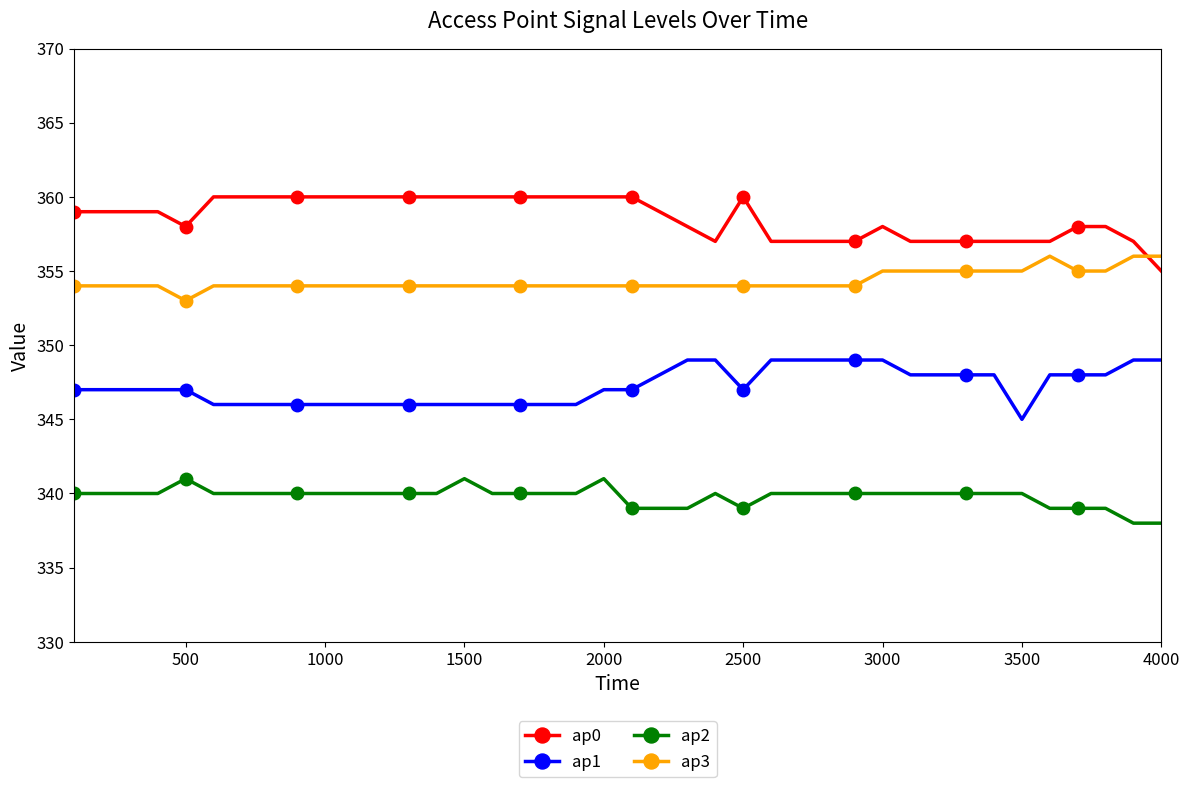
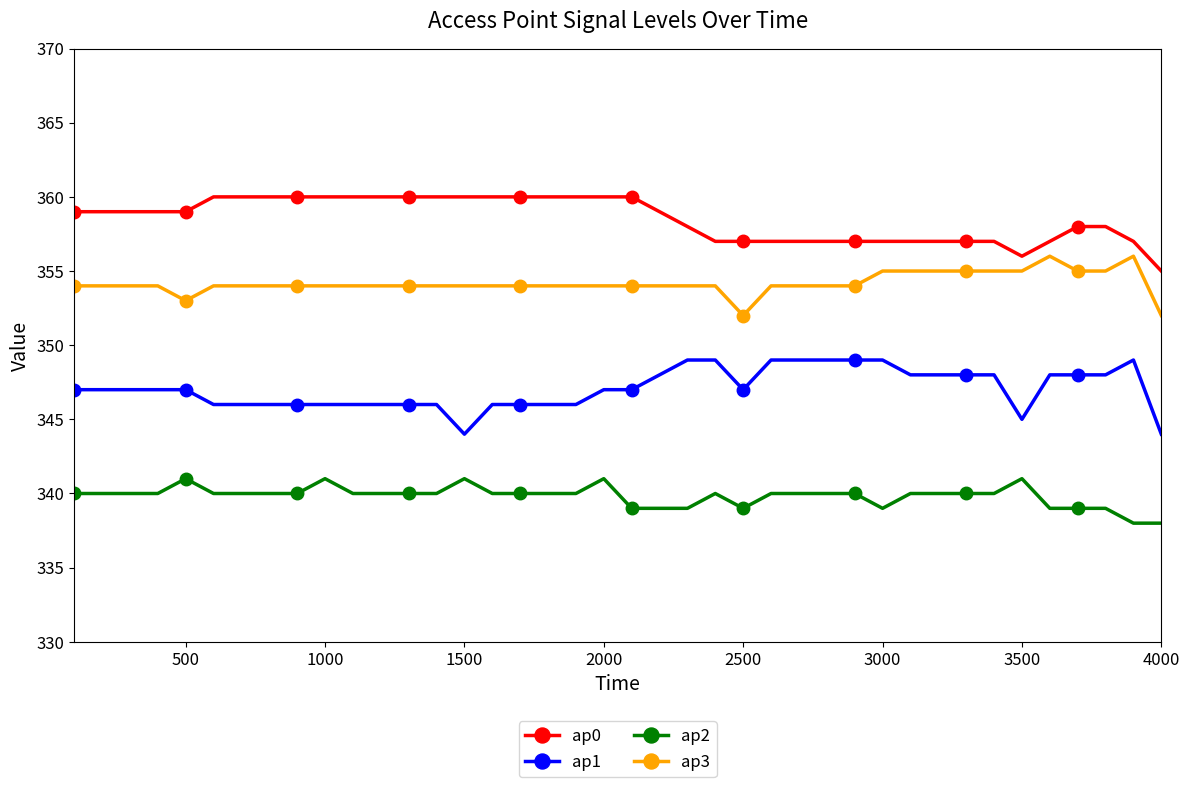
ap0, 500: 358 -> 359
ap2, 1000: 340 -> 341
ap1, 1500: 346 -> 344
ap0, 2500: 360 -> 357
ap3, 2500: 354 -> 352
ap0, 3000: 358 -> 357
ap2, 3000: 340 -> 339
ap0, 3500: 357 -> 356
ap2, 3500: 340 -> 341
ap1, 4000: 349 -> 344
ap3, 4000: 356 -> 352
